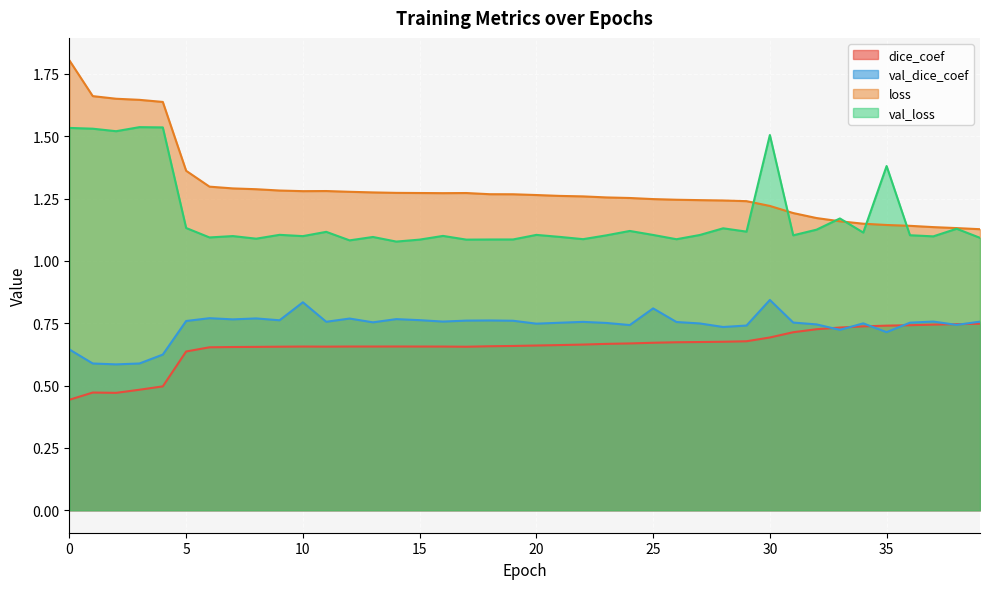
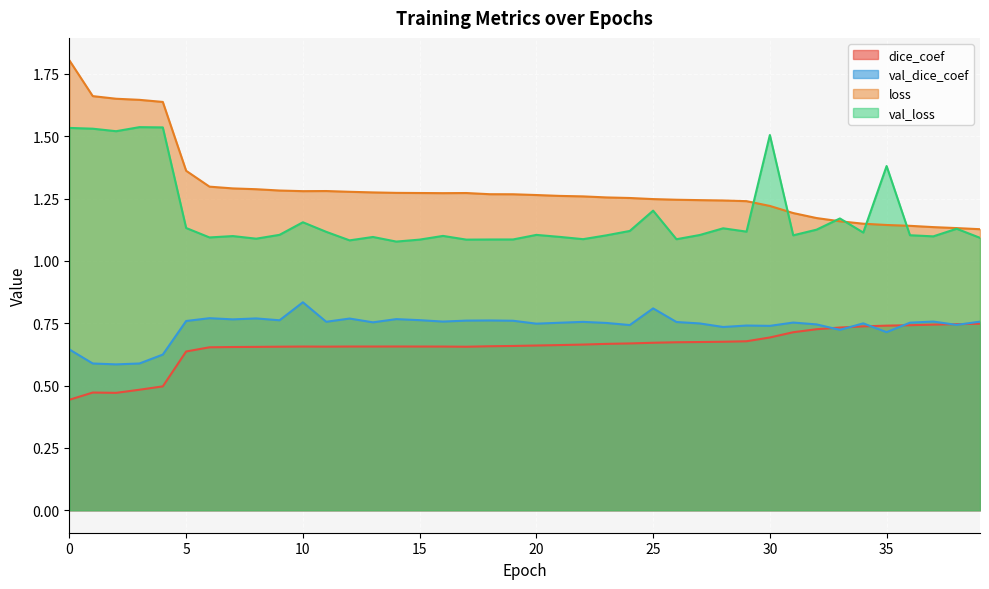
val_loss, 10: 1.10 -> 1.15
val_loss, 25: 1.10 -> 1.20
val_dice_coef, 30: 0.84 -> 0.74
